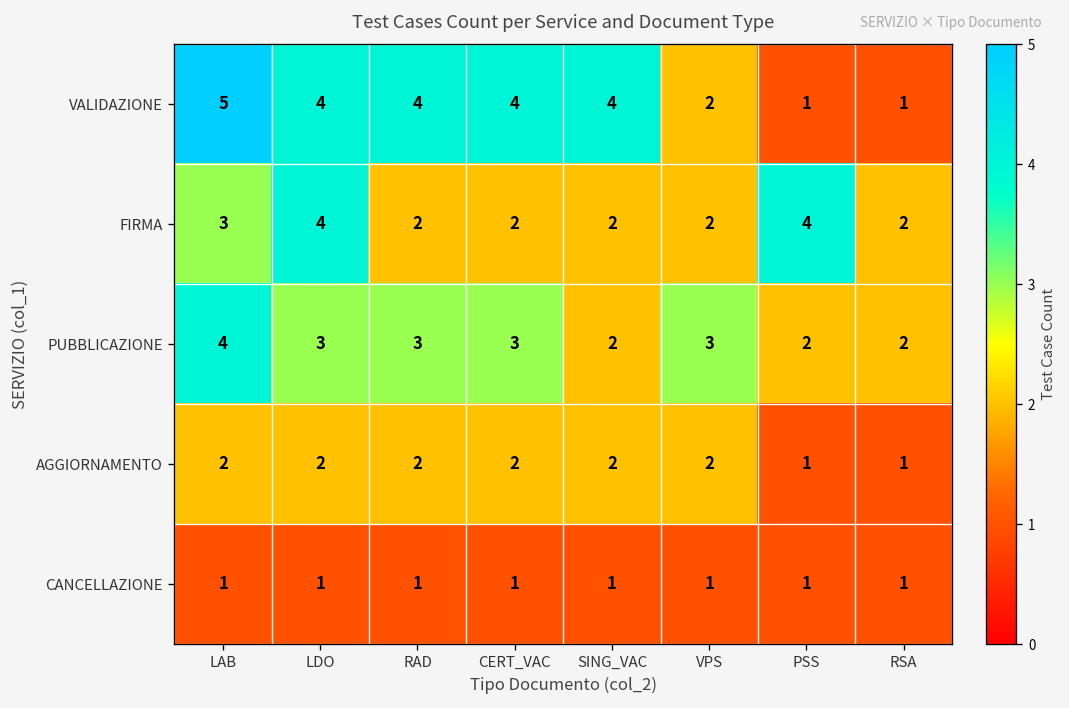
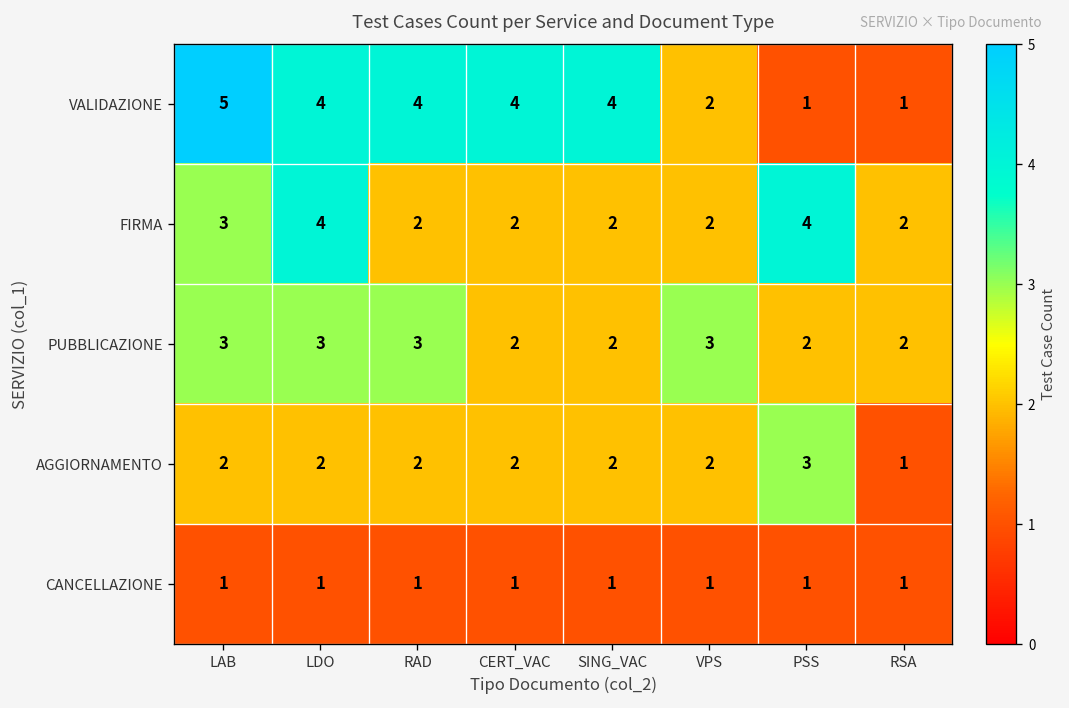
PUBBLICAZIONE, LAB: 4 -> 3
PUBBLICAZIONE, CERT_VAC: 3 -> 2
AGGIORNAMENTO, PSS: 1 -> 3
